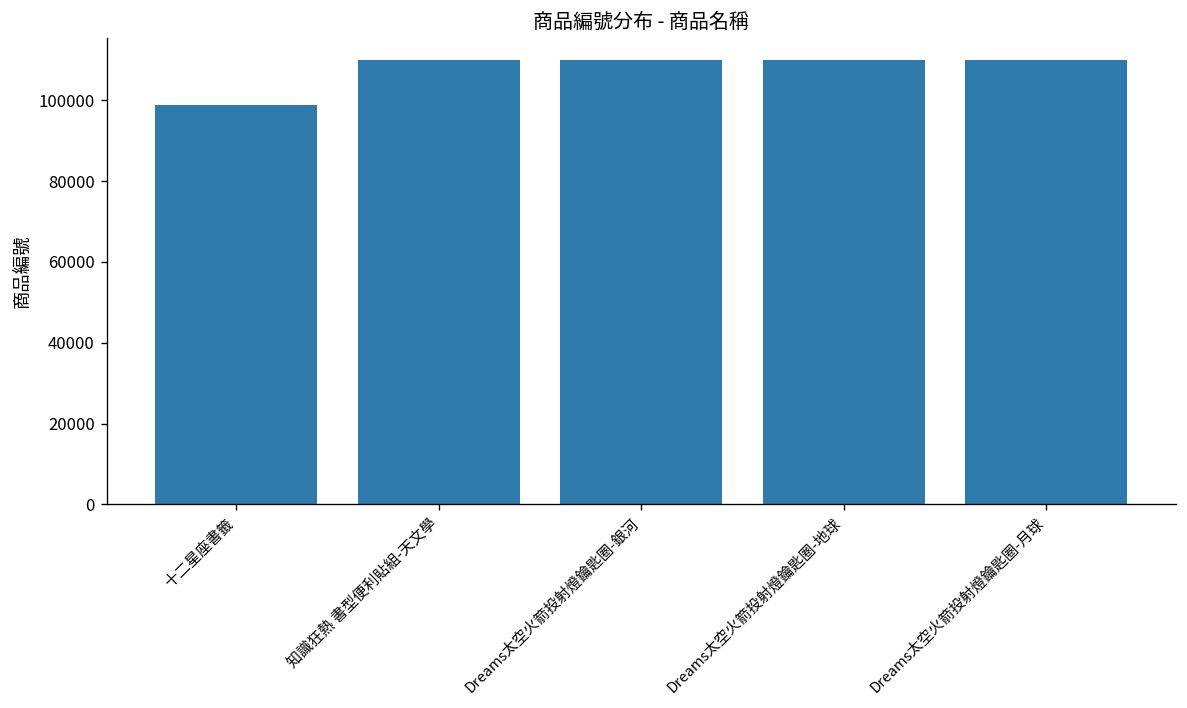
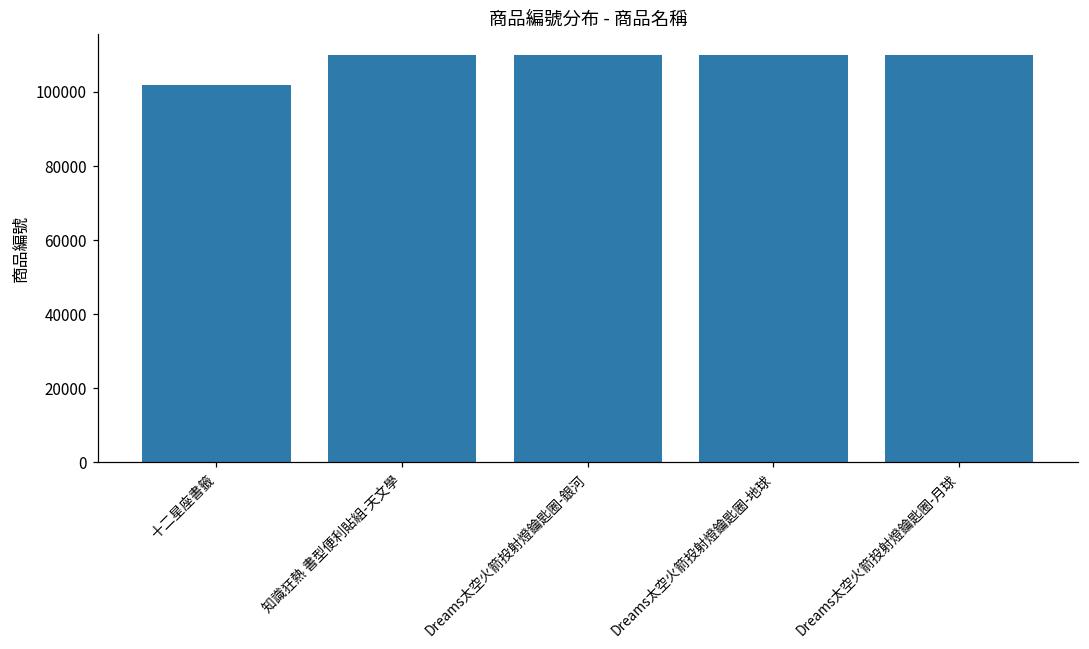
十二星座書籤: 99000 -> 102000
